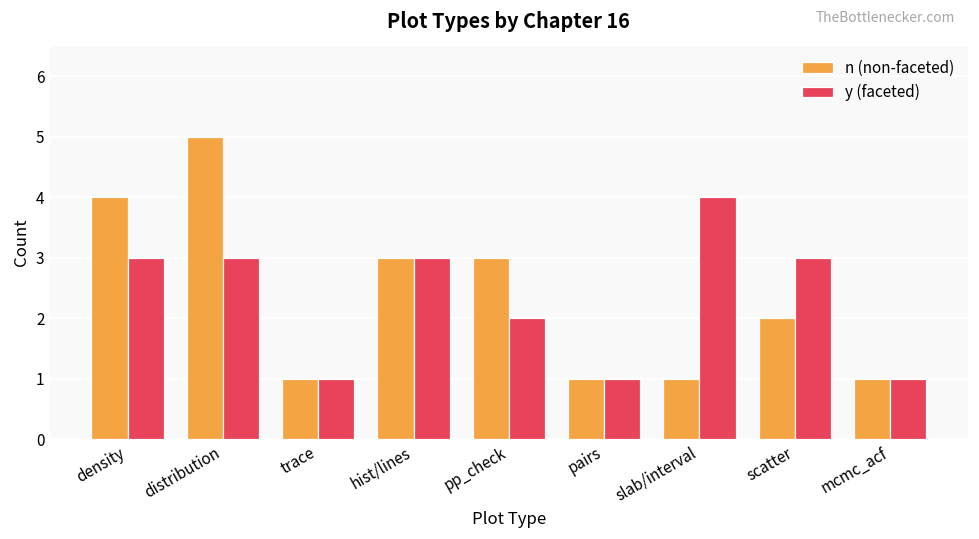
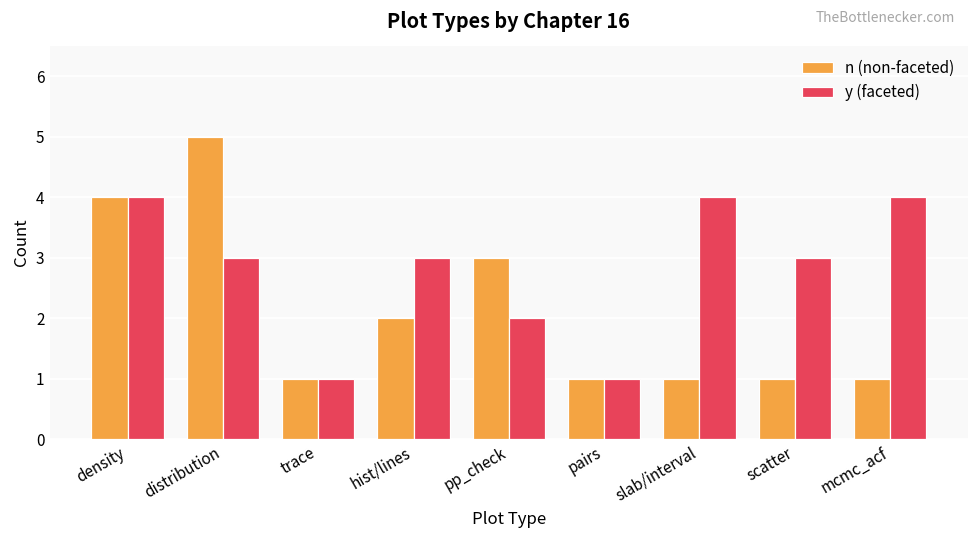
y (faceted), density: 3 -> 4
n (non-faceted), hist/lines: 3 -> 2
n (non-faceted), scatter: 2 -> 1
y (faceted), mcmc_acf: 1 -> 4
